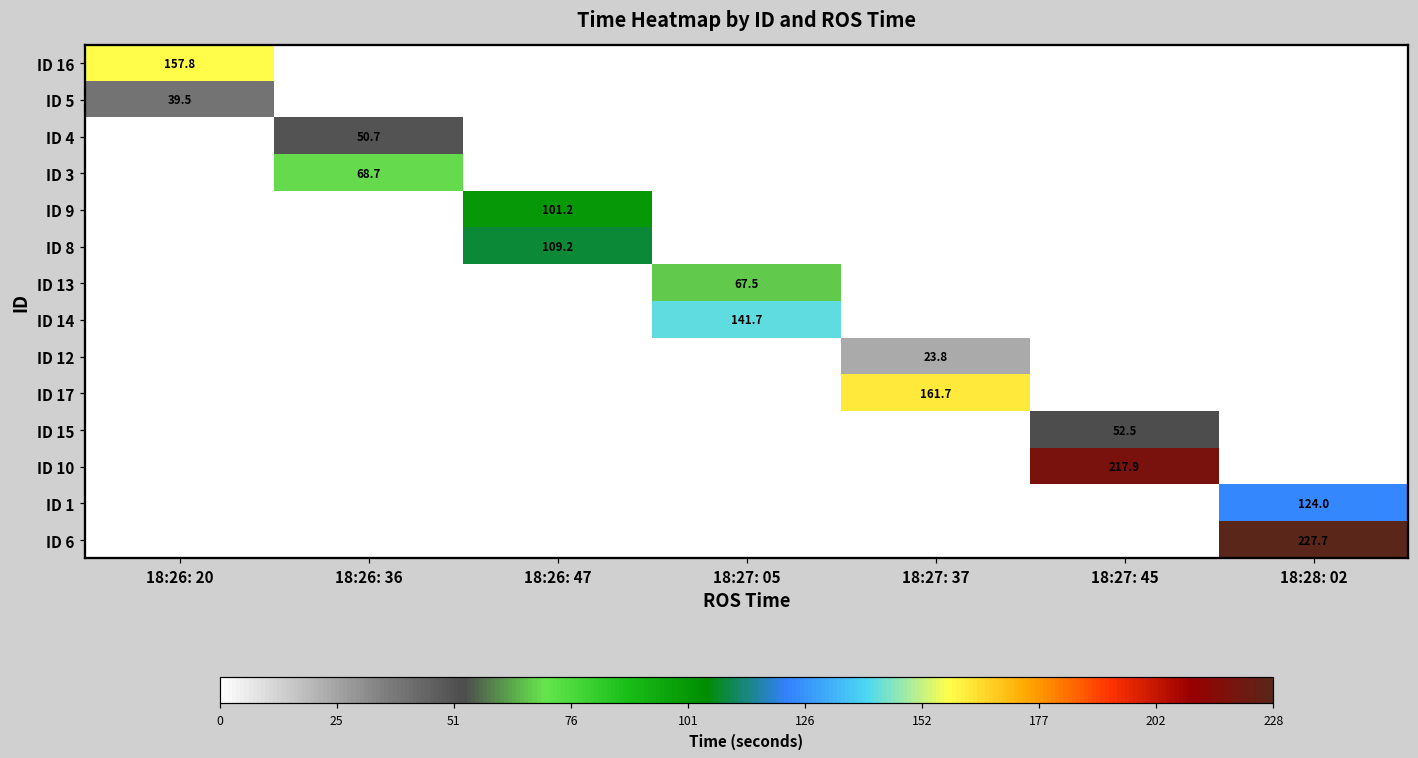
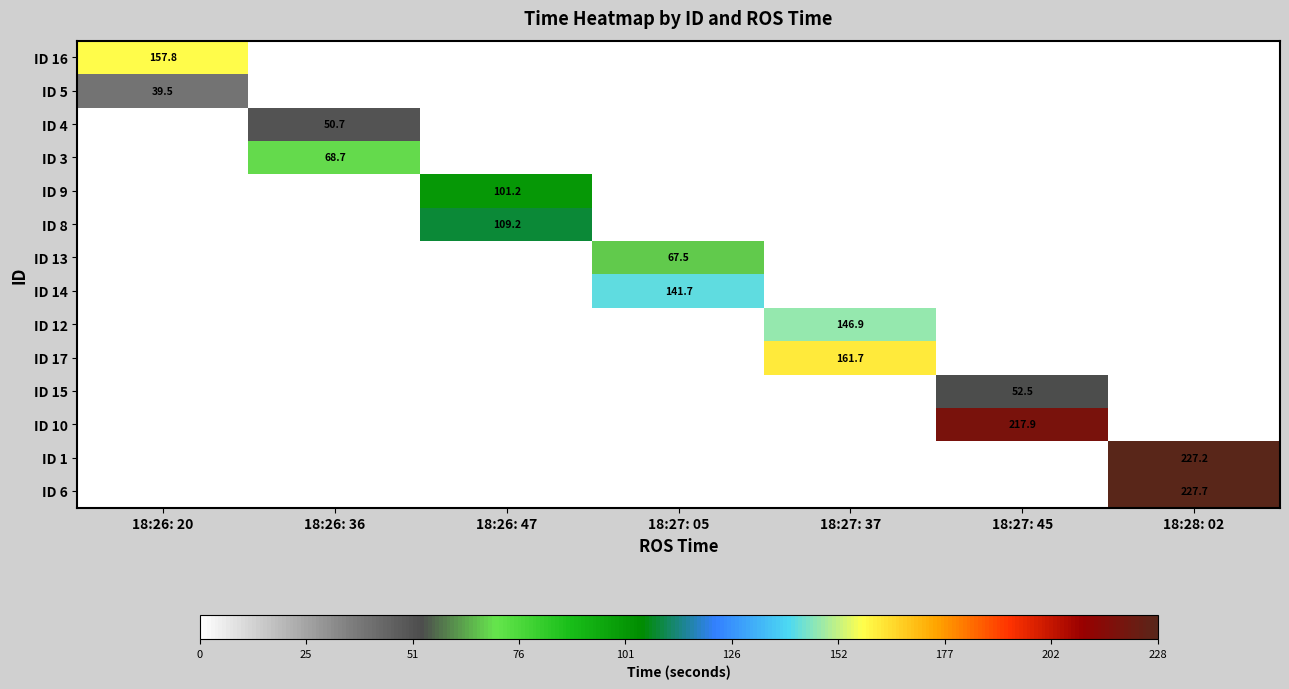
ID 12, 18:27: 37: 23.8 -> 146.9
ID 1, 18:28: 02: 124.0 -> 227.2
